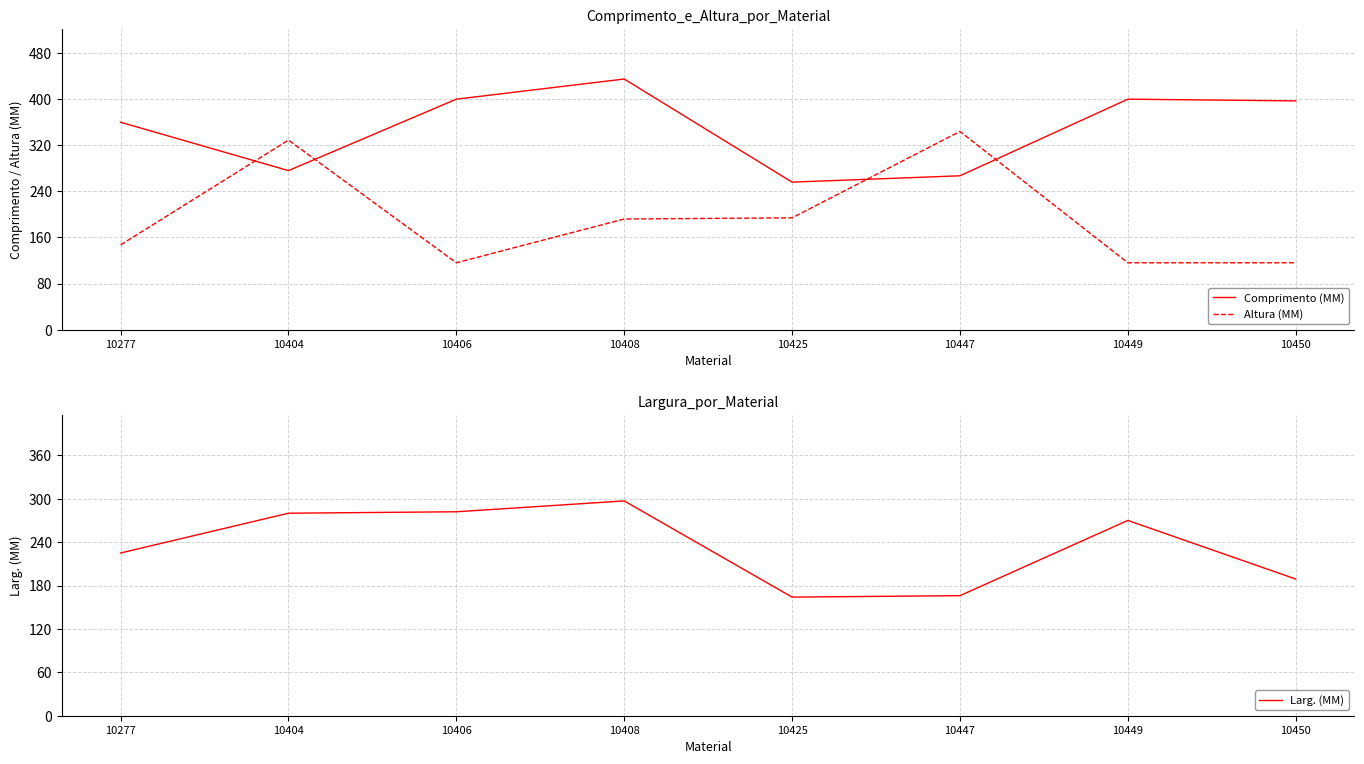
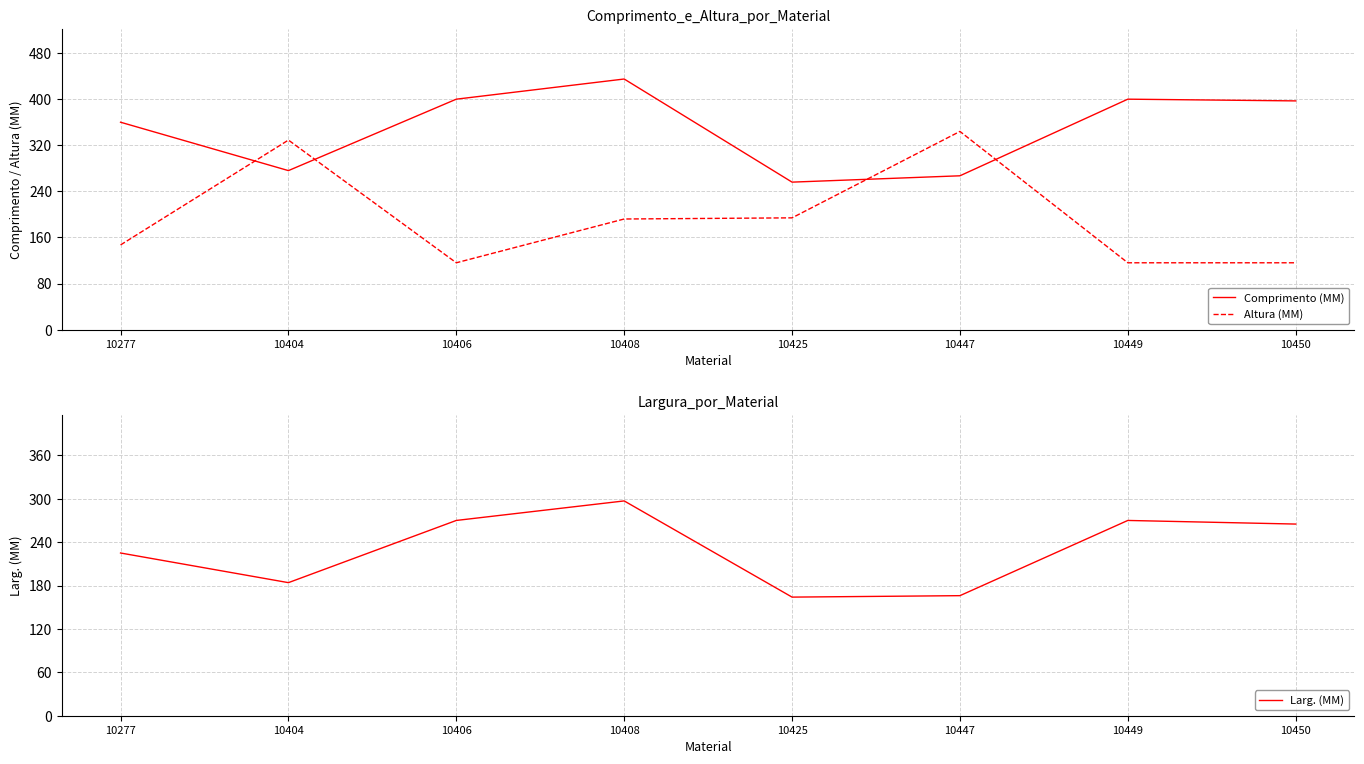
Largura_por_Material, 10404: 280 -> 180
Largura_por_Material, 10406: 280 -> 270
Largura_por_Material, 10450: 190 -> 270
